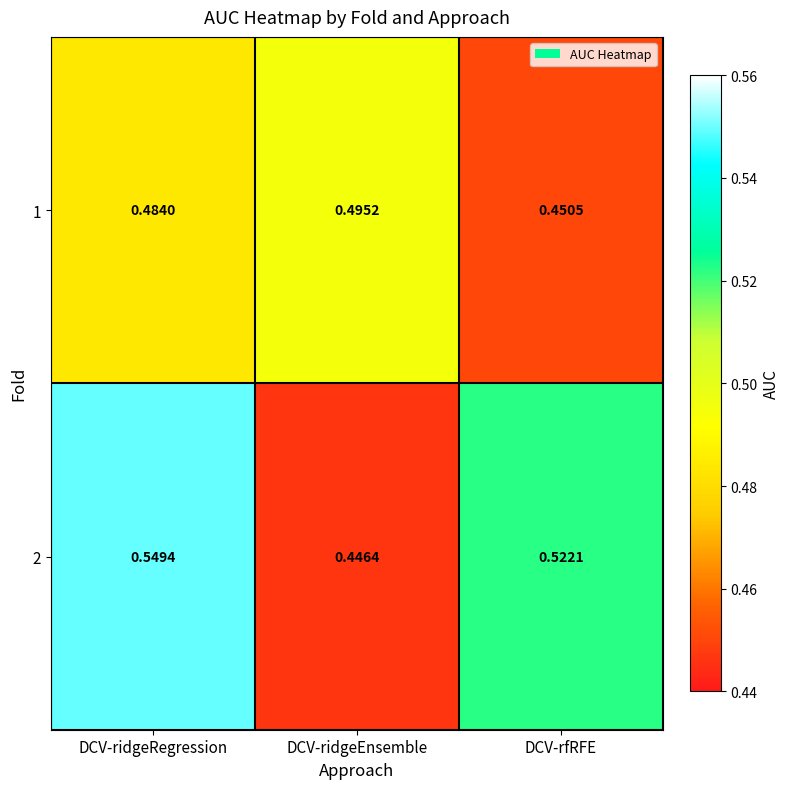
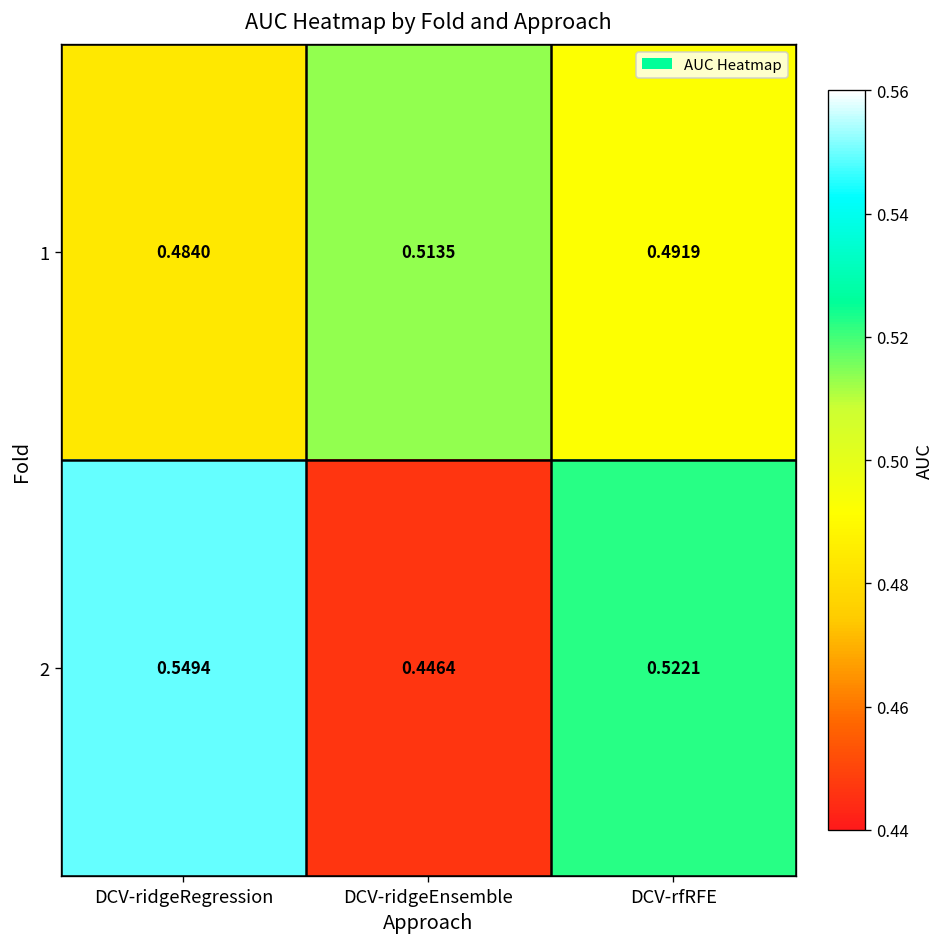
1, DCV-ridgeEnsemble: 0.4952 -> 0.5135
1, DCV-rfRFE: 0.4505 -> 0.4919
